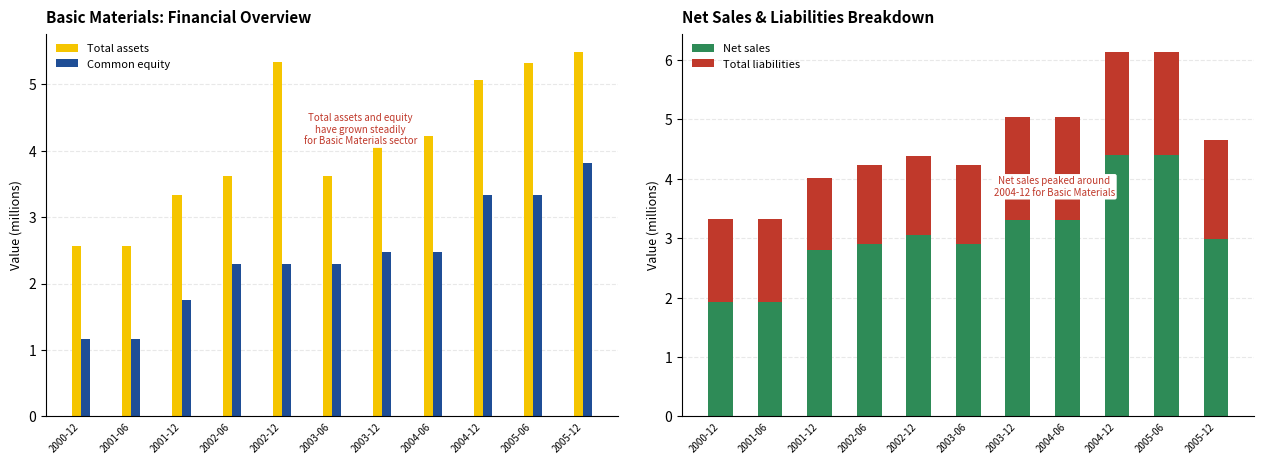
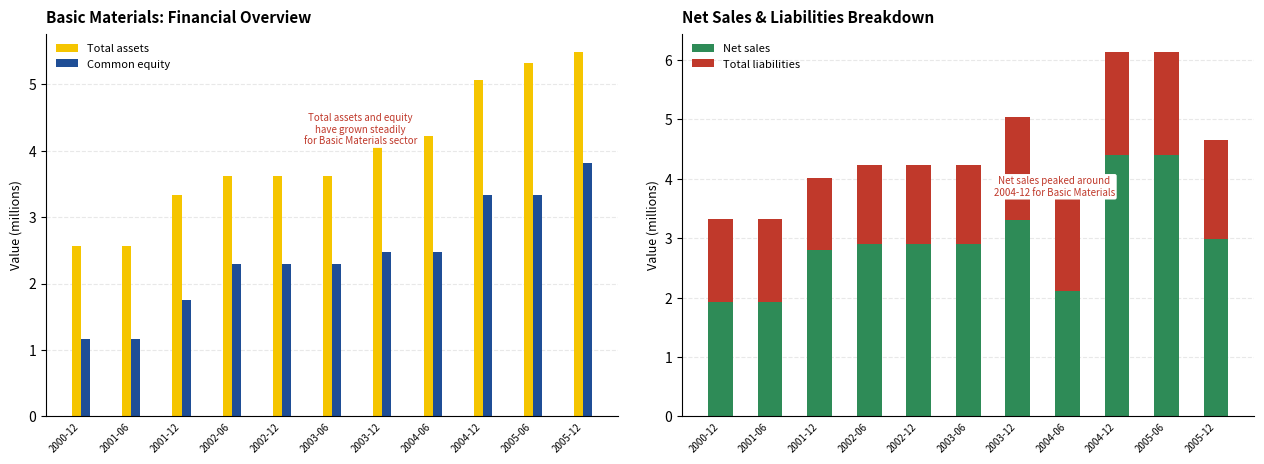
Basic Materials: Financial Overview, Total assets, 2002-12: 5.3 -> 3.6
Net Sales & Liabilities Breakdown, Net sales, 2002-12: 3.1 -> 2.9
Net Sales & Liabilities Breakdown, Net sales, 2004-06: 3.3 -> 2.1
